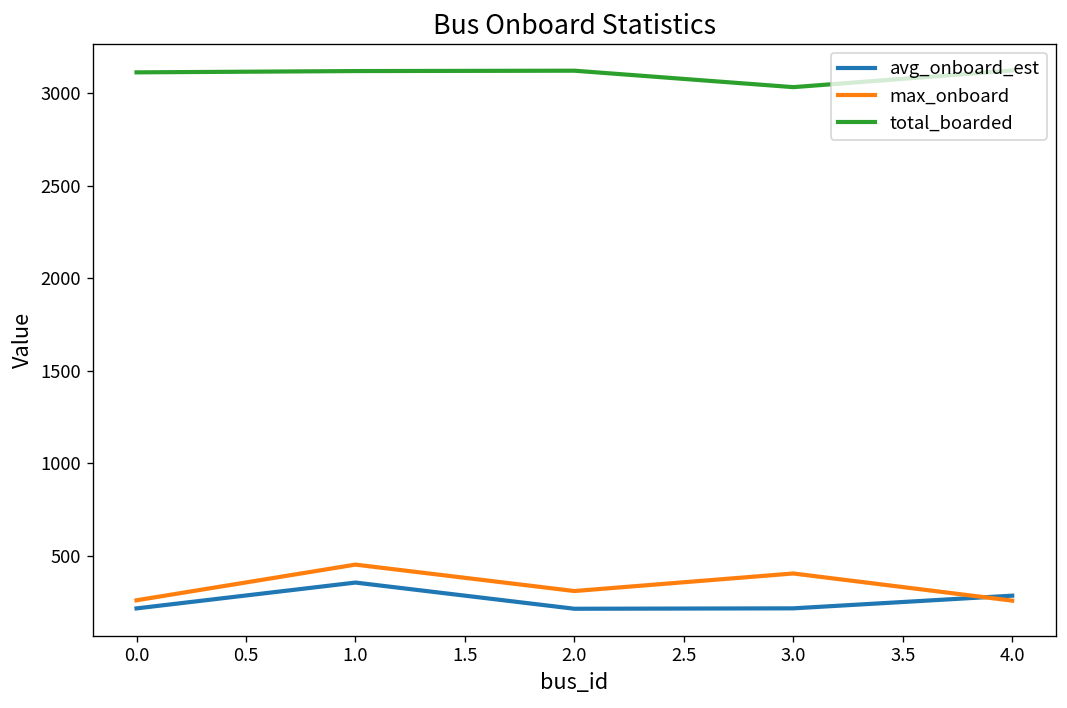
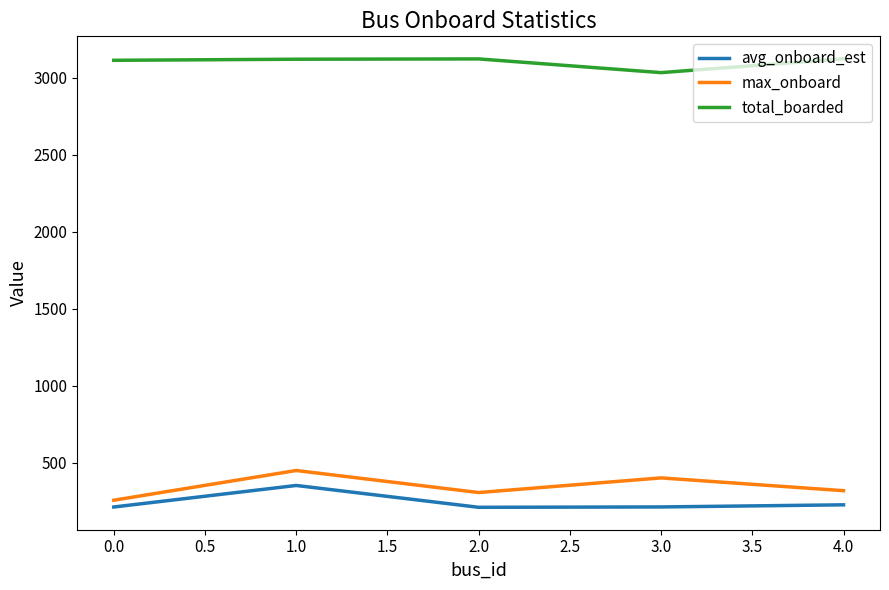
avg_onboard_est, 4.0: 280 -> 230
max_onboard, 4.0: 260 -> 320
